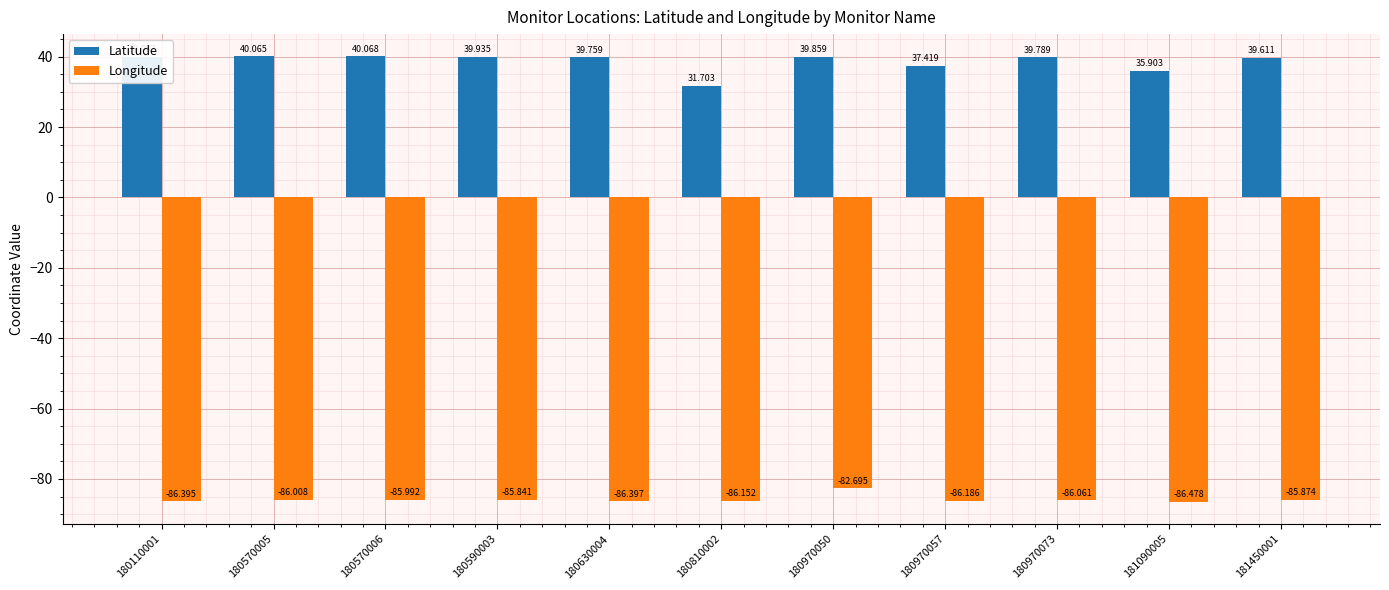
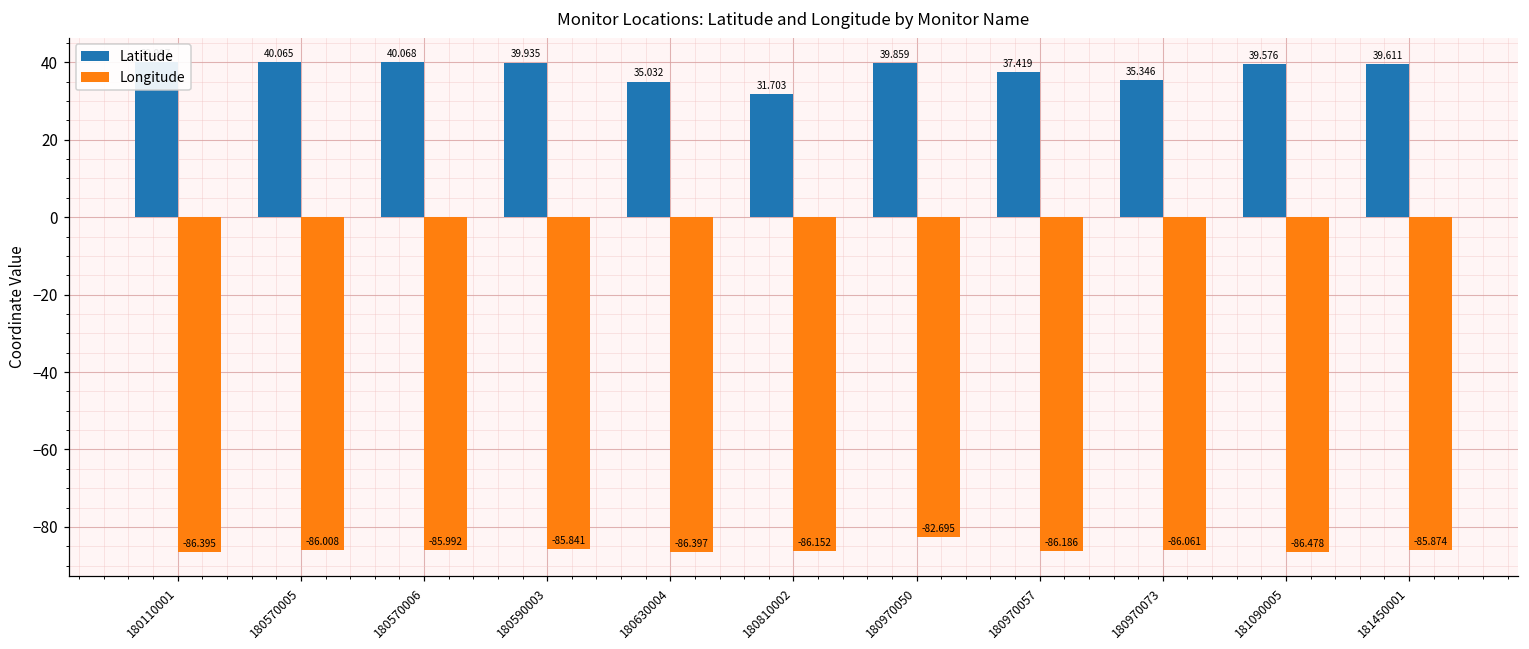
Latitude, 180630004: 39.759 -> 35.032
Latitude, 180970073: 39.789 -> 35.346
Latitude, 181090005: 35.903 -> 39.576
